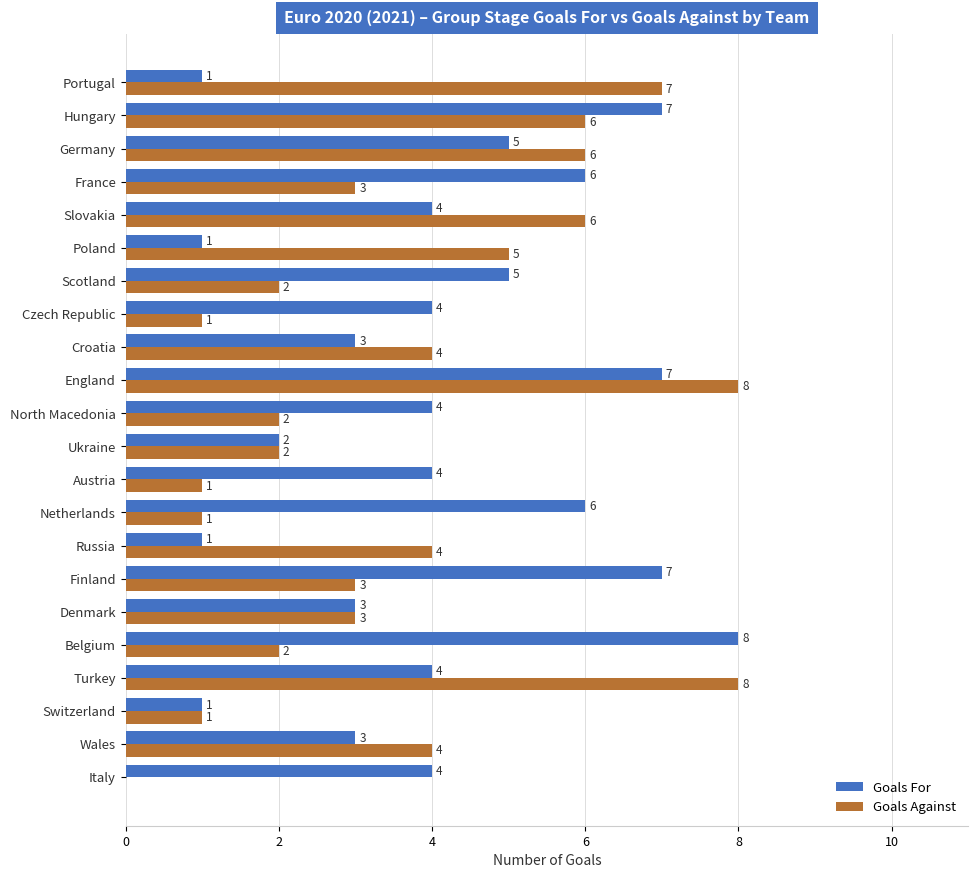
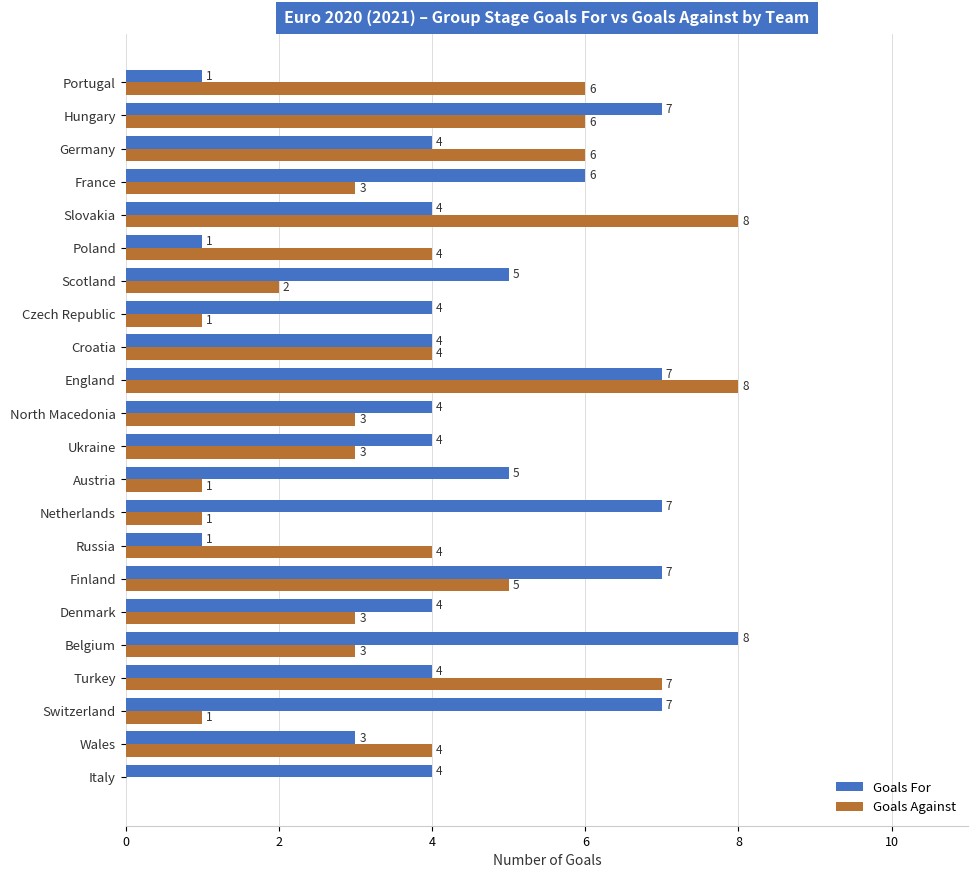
Goals Against, Portugal: 7 -> 6
Goals For, Germany: 5 -> 4
Goals Against, Slovakia: 6 -> 8
Goals Against, Poland: 5 -> 4
Goals For, Croatia: 3 -> 4
Goals Against, North Macedonia: 2 -> 3
Goals For, Ukraine: 2 -> 4
Goals Against, Ukraine: 2 -> 3
Goals For, Austria: 4 -> 5
Goals For, Netherlands: 6 -> 7
Goals Against, Finland: 3 -> 5
Goals For, Denmark: 3 -> 4
Goals Against, Belgium: 2 -> 3
Goals Against, Turkey: 8 -> 7
Goals For, Switzerland: 1 -> 7
